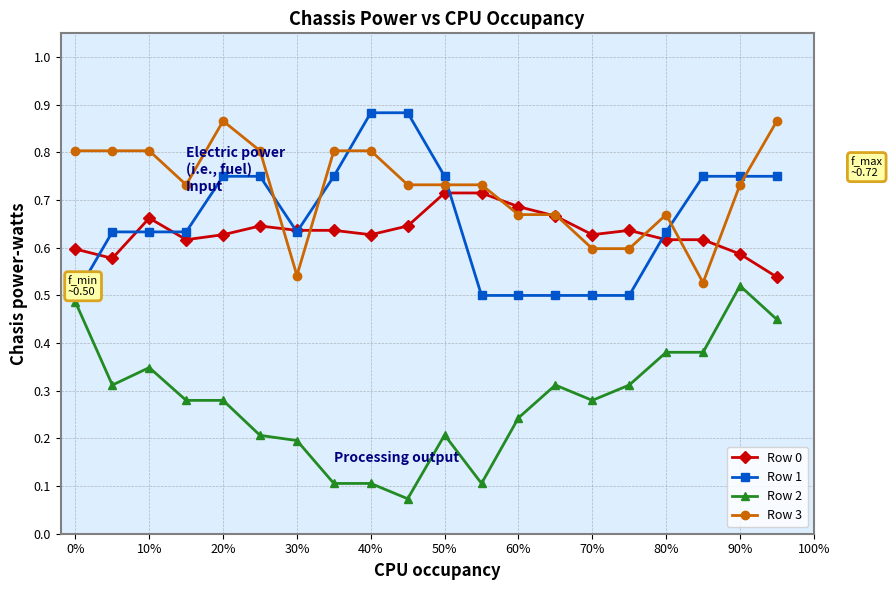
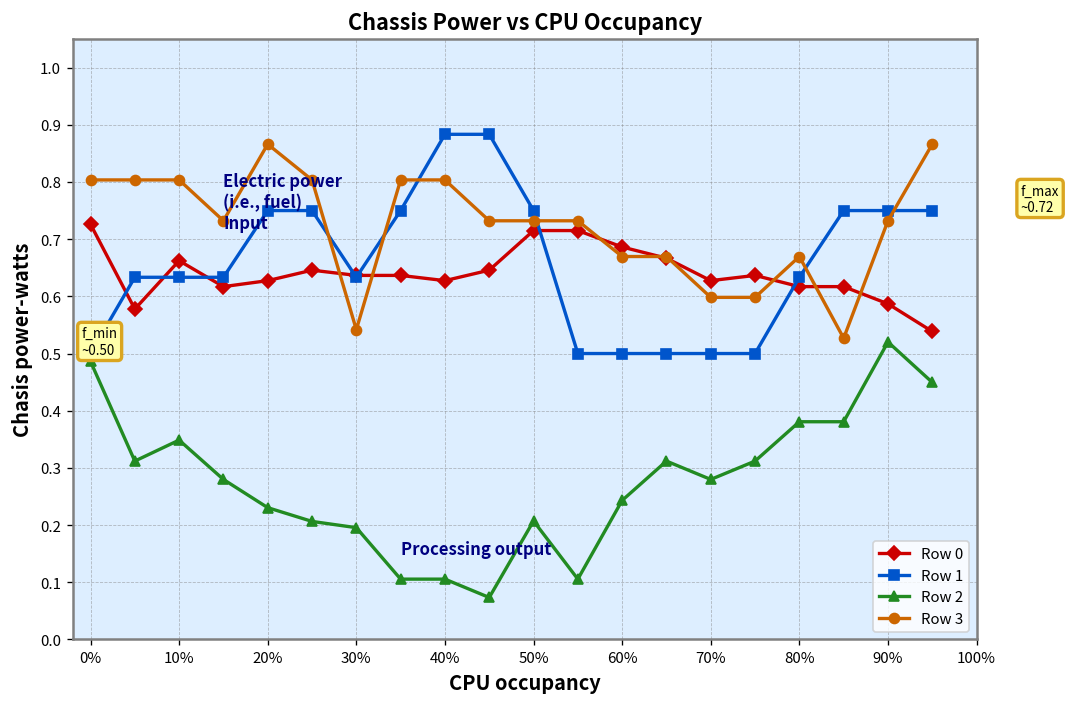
Row 0, 0%: 0.60 -> 0.73
Row 2, 20%: 0.28 -> 0.23
